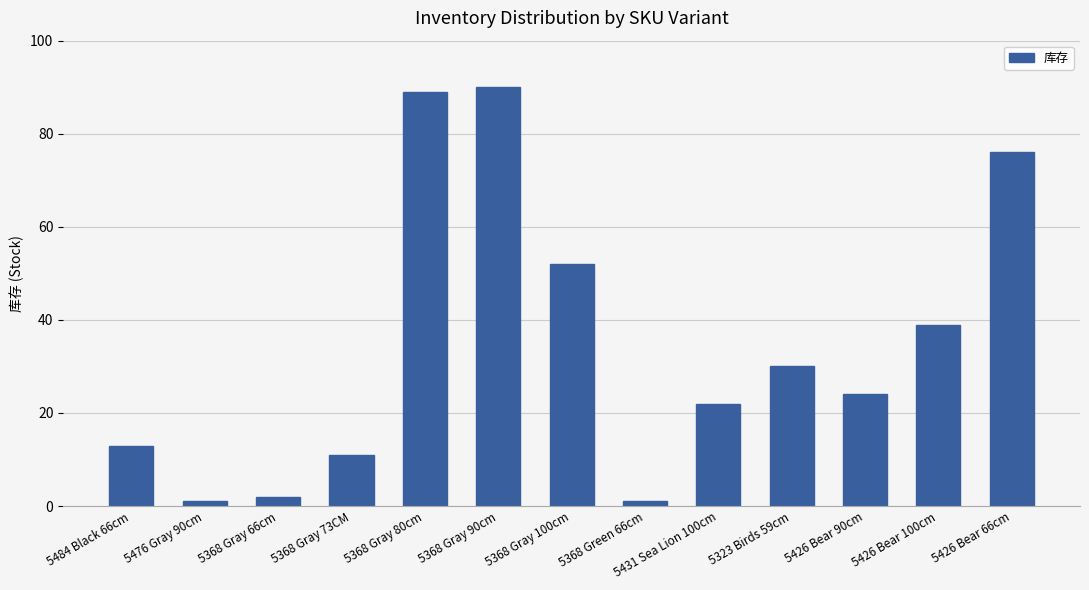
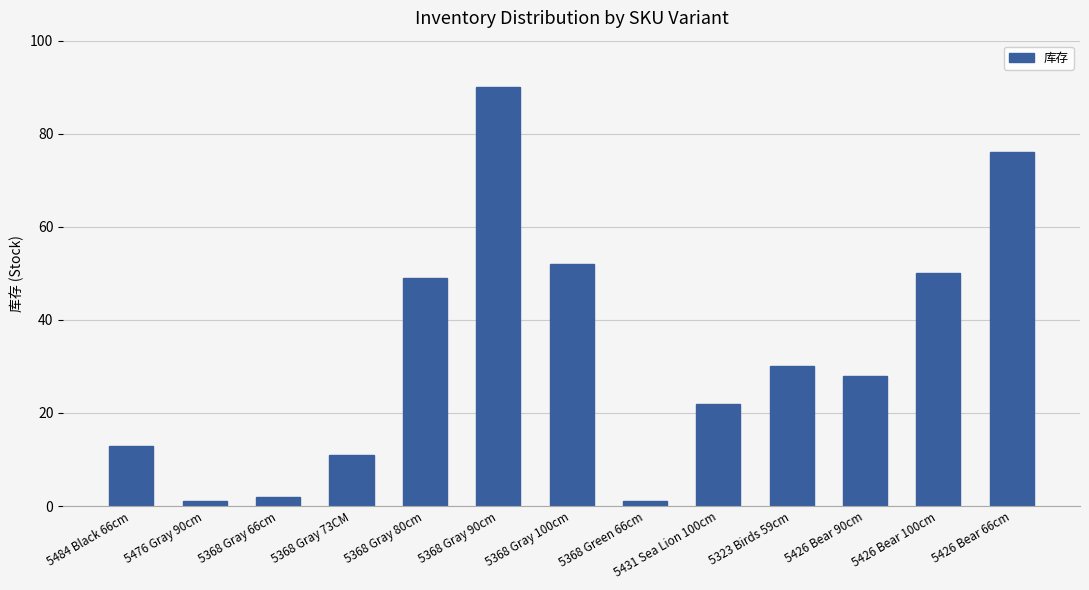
5368 Gray 80cm: 89 -> 49
5426 Bear 90cm: 24 -> 28
5426 Bear 100cm: 39 -> 50
